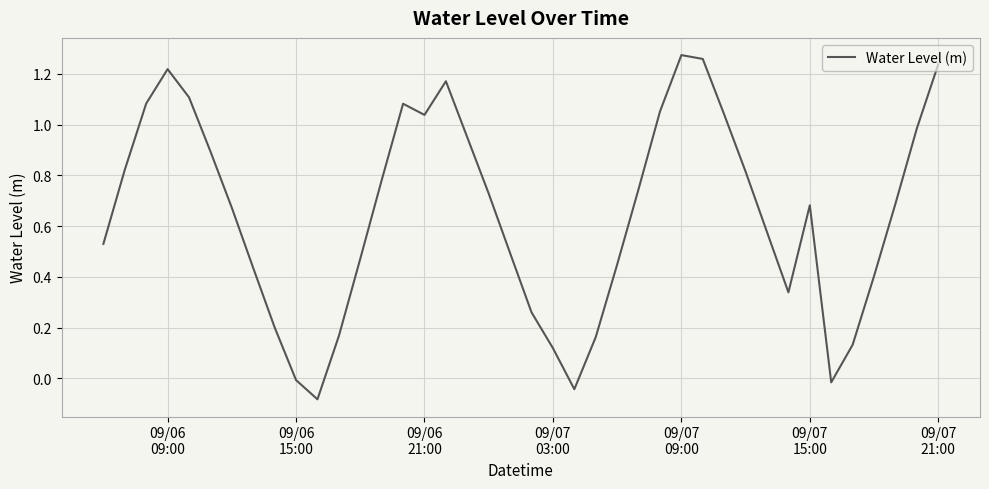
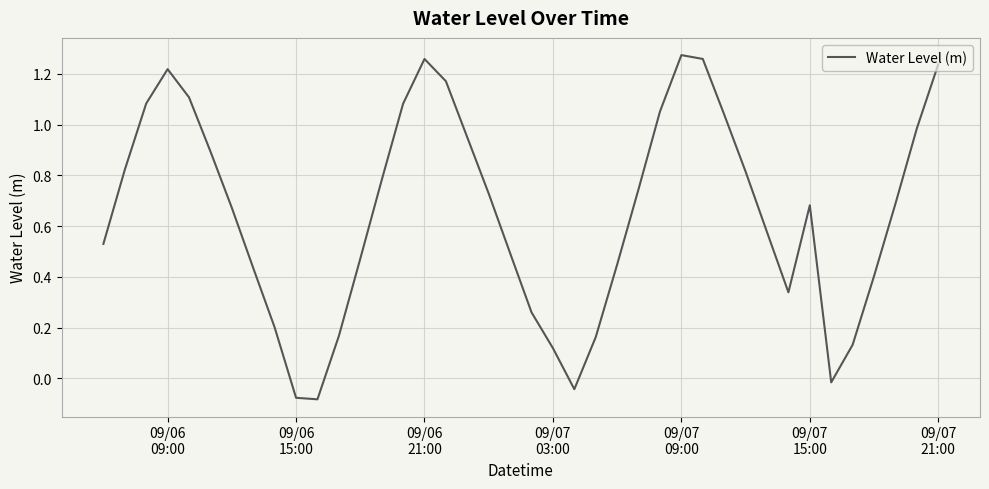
09/06 15:00: -0.01 -> -0.08
09/06 21:00: 1.04 -> 1.26
